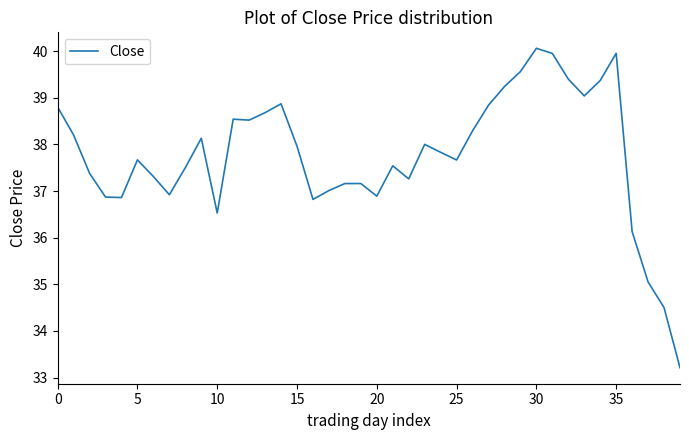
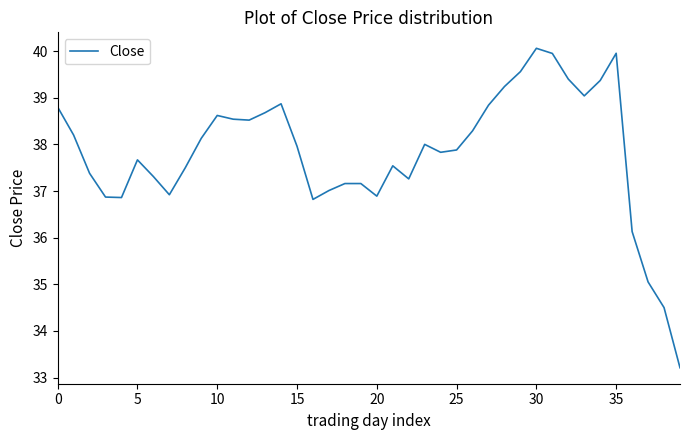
10: 36.5 -> 38.6
25: 37.7 -> 37.9
